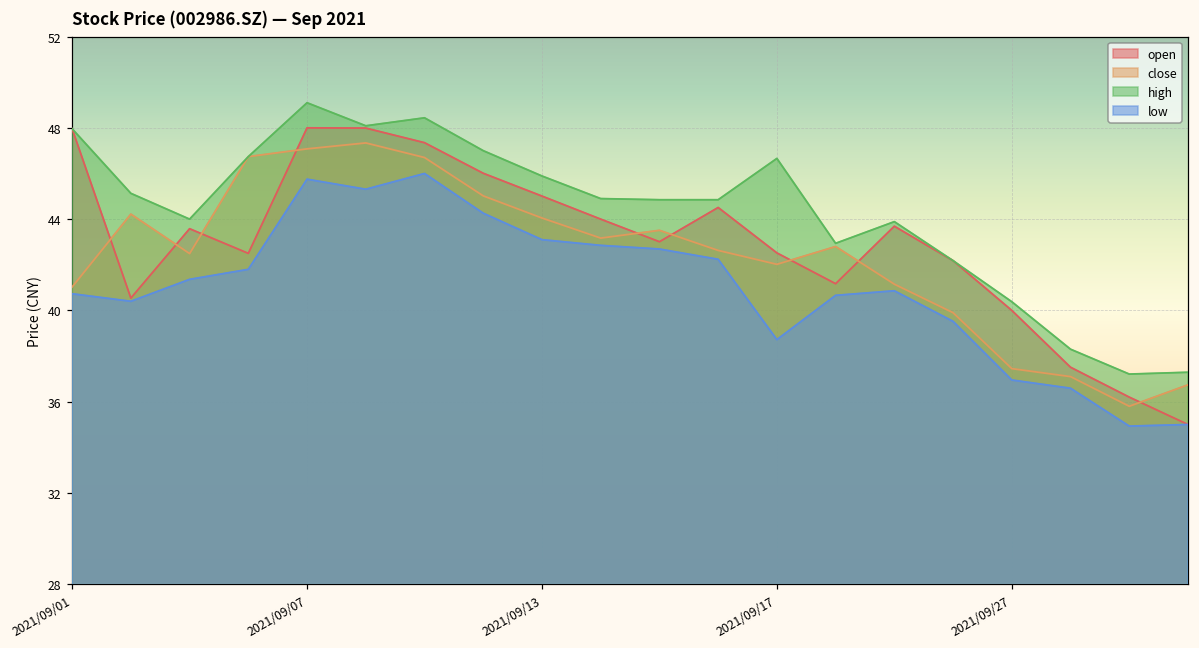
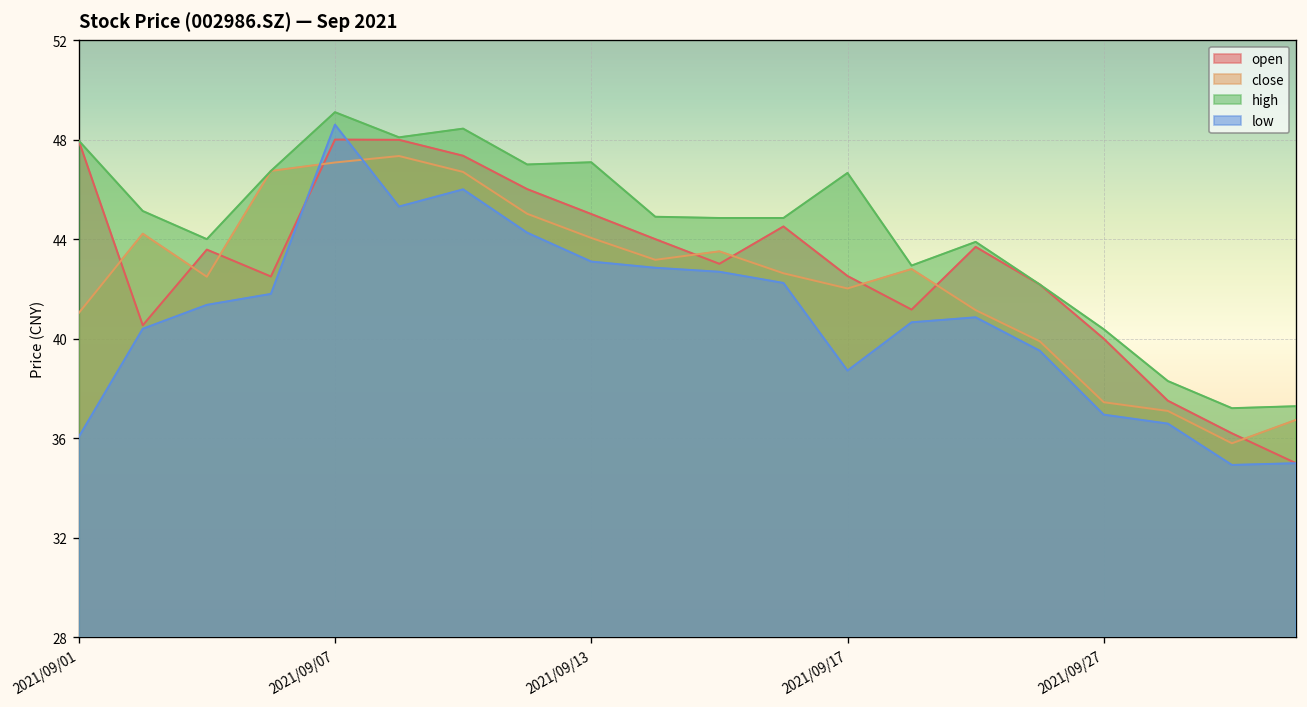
low, 2021/09/01: 40.7 -> 36.1
low, 2021/09/07: 45.8 -> 48.6
high, 2021/09/13: 45.9 -> 47.1
